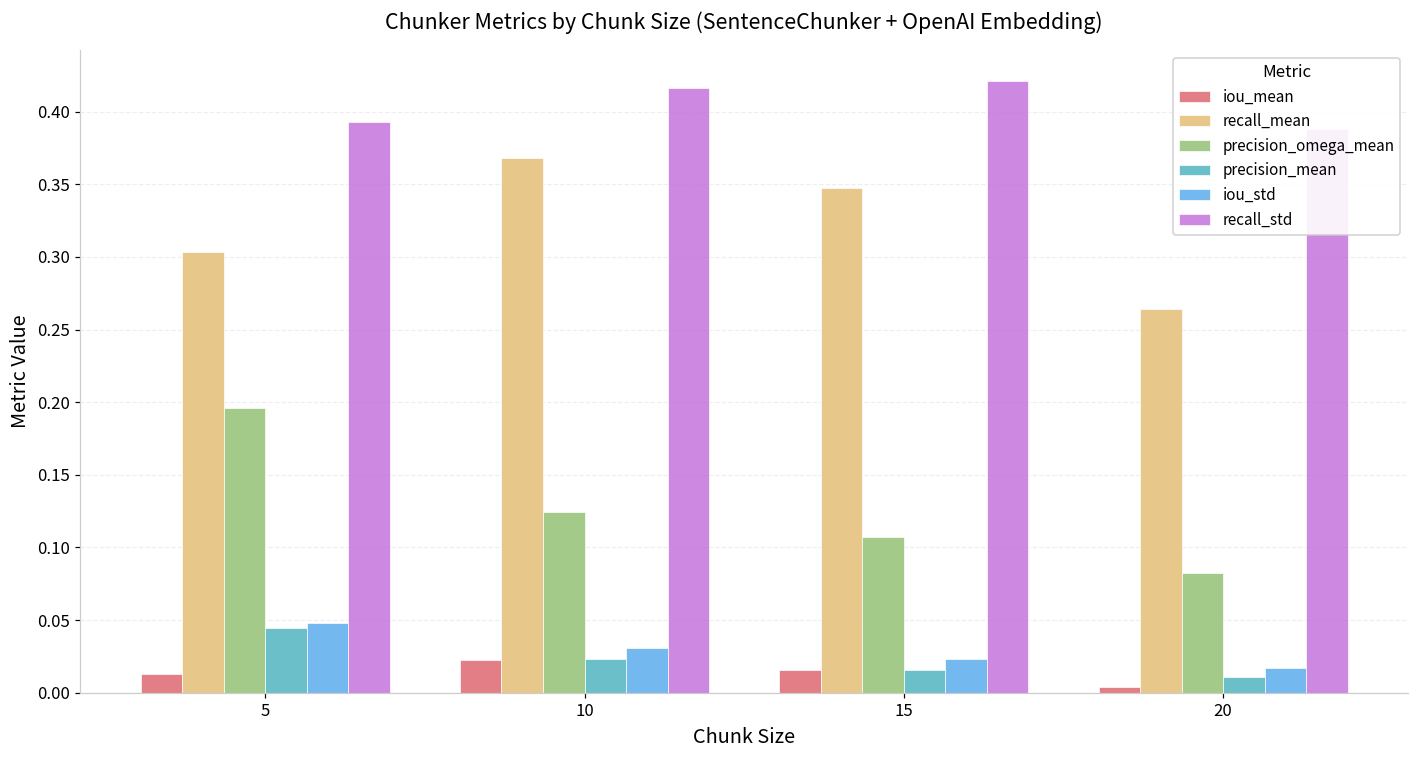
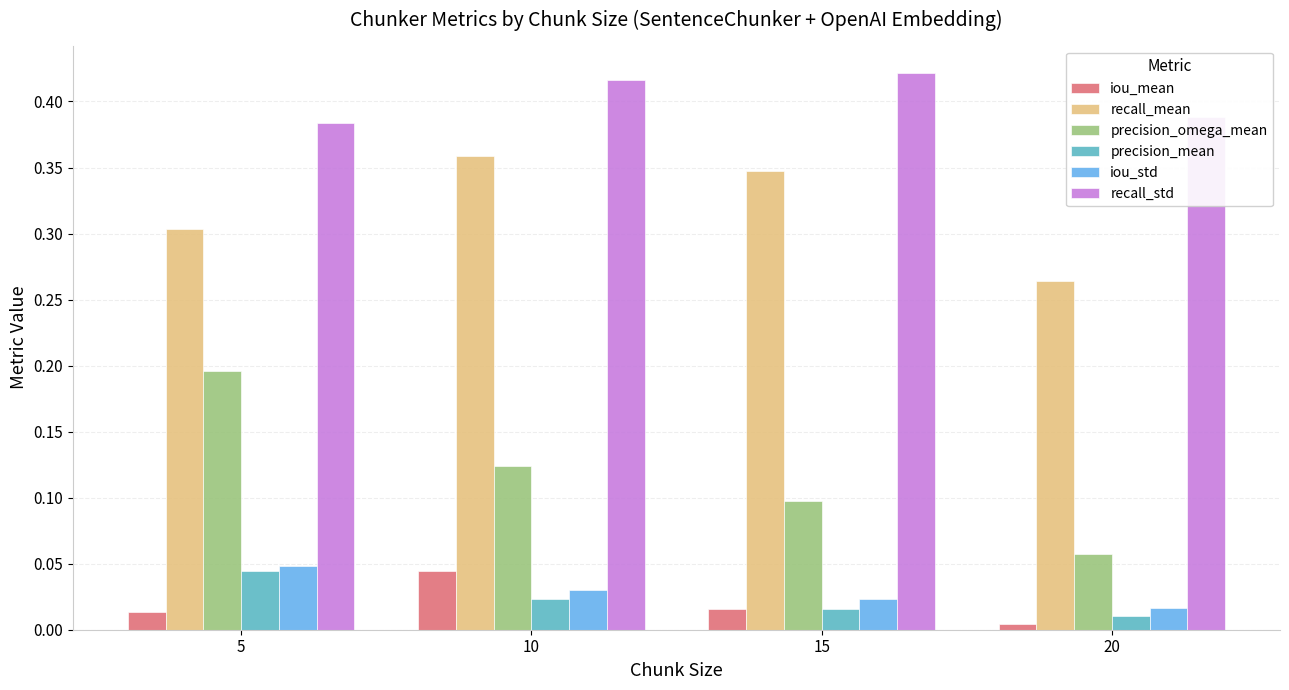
recall_std, 5: 0.393 -> 0.384
iou_mean, 10: 0.022 -> 0.044
recall_mean, 10: 0.368 -> 0.359
precision_omega_mean, 15: 0.107 -> 0.097
precision_omega_mean, 20: 0.082 -> 0.057
